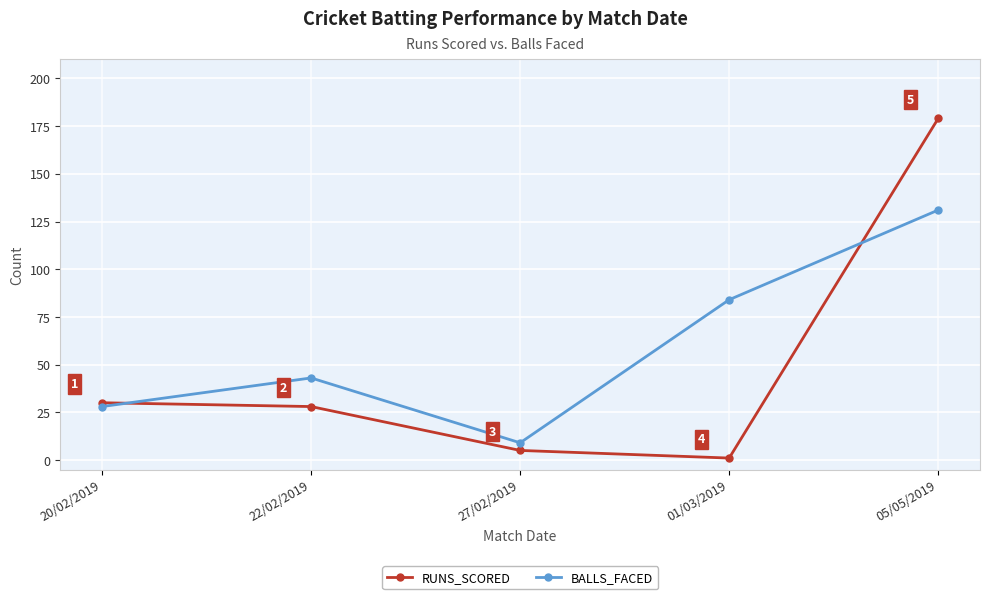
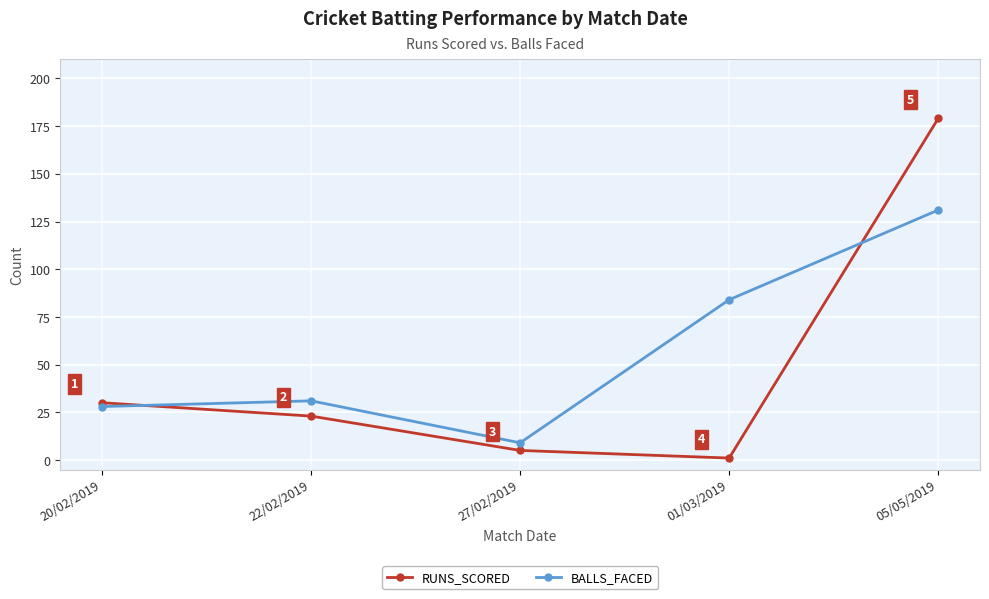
RUNS_SCORED, 22/02/2019: 28 -> 23
BALLS_FACED, 22/02/2019: 43 -> 31
